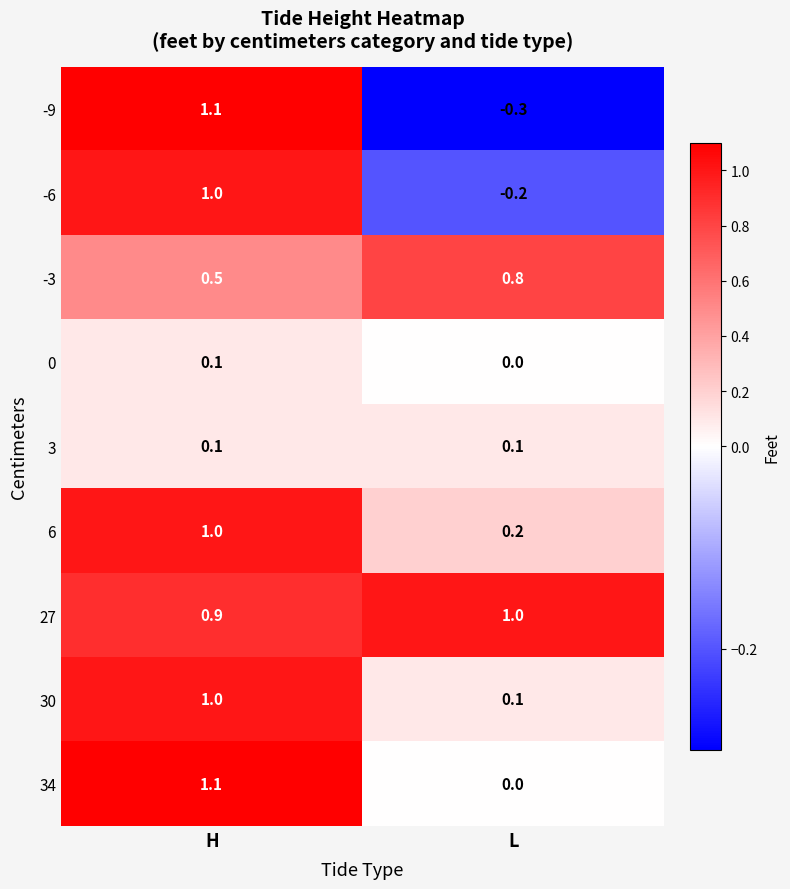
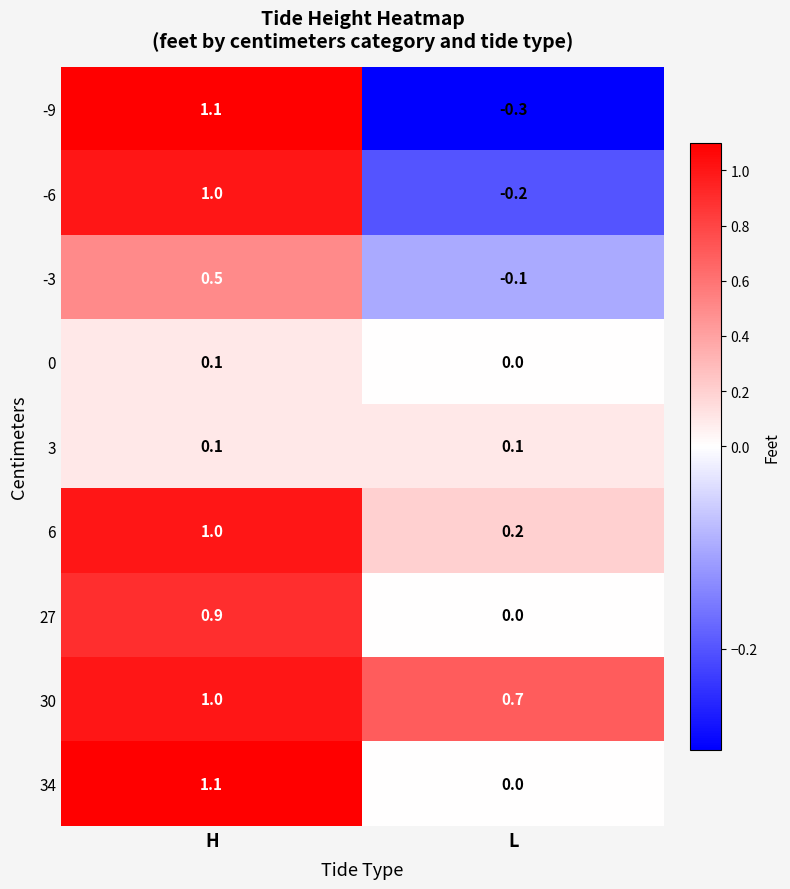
-3, L: 0.8 -> -0.1
27, L: 1.0 -> 0.0
30, L: 0.1 -> 0.7
